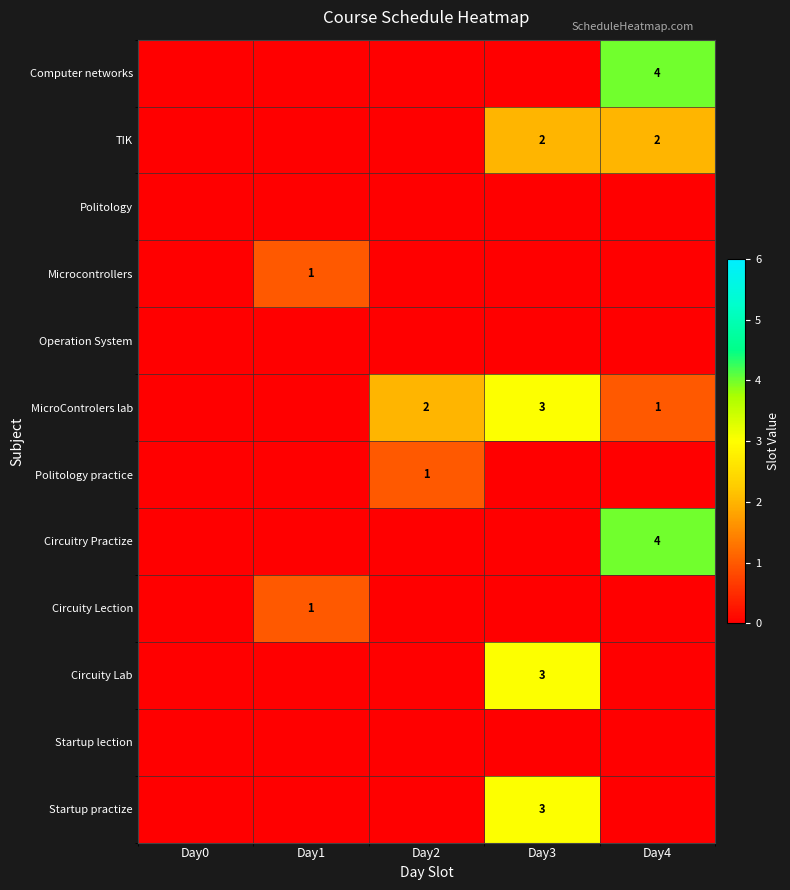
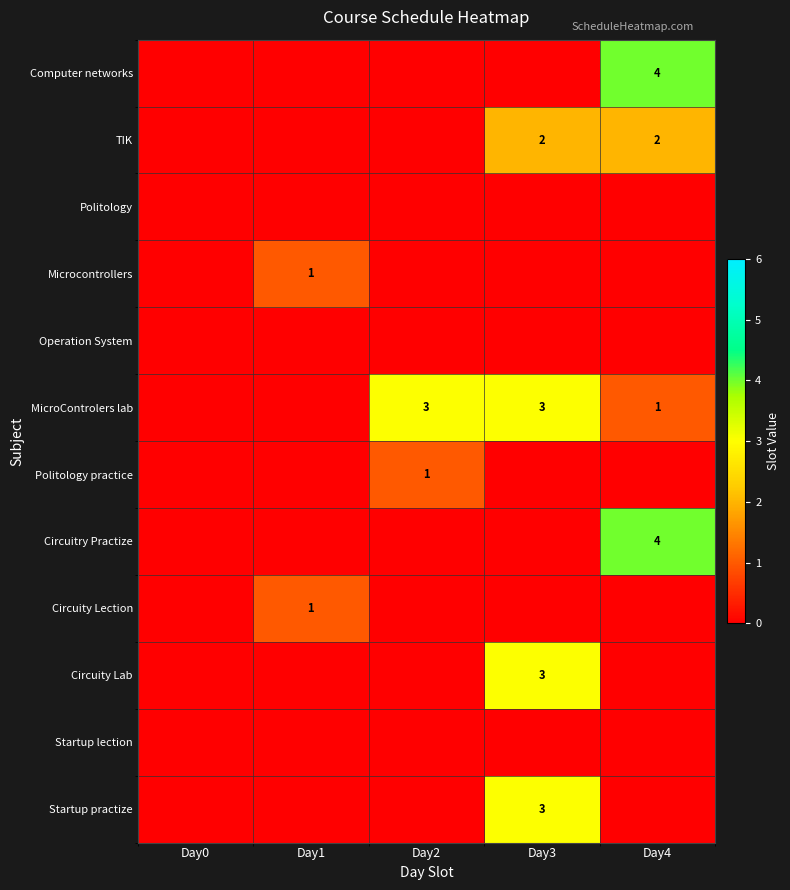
MicroControlers lab, Day2: 2 -> 3
